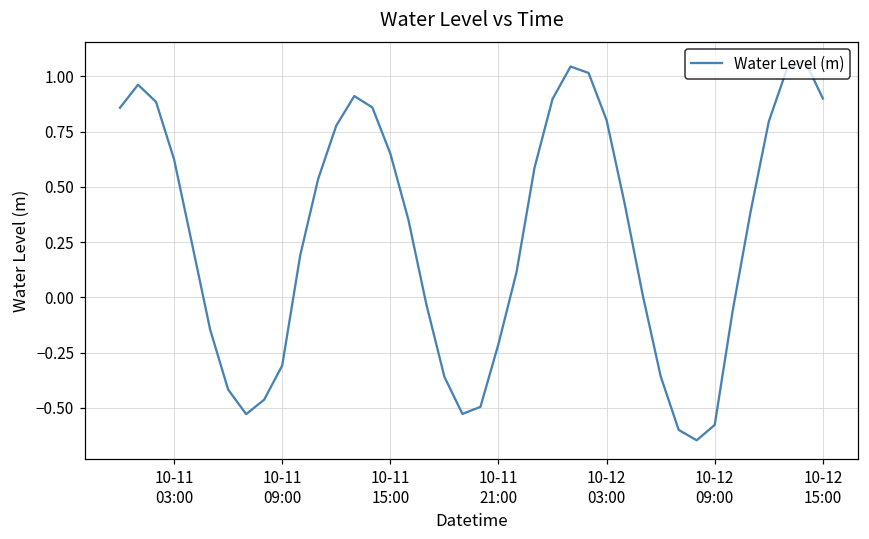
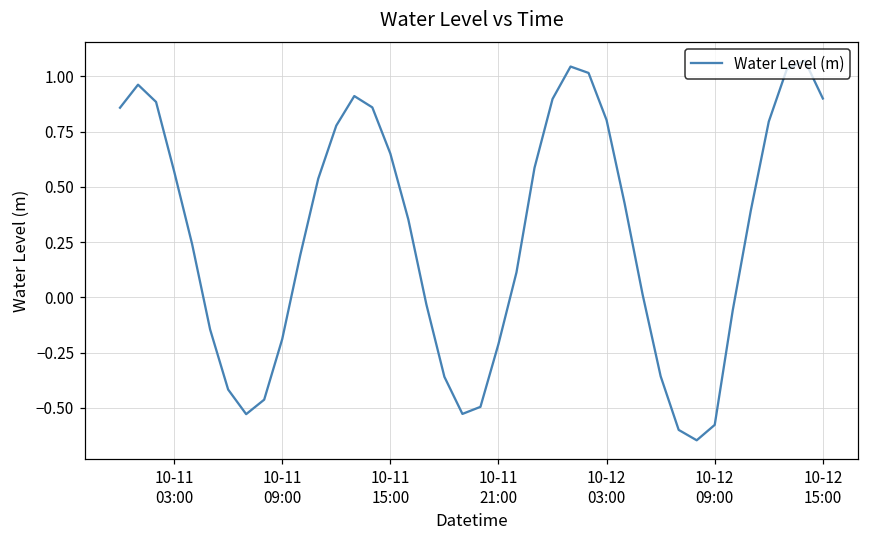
10-11 03:00: 0.62 -> 0.57
10-11 09:00: -0.31 -> -0.19
